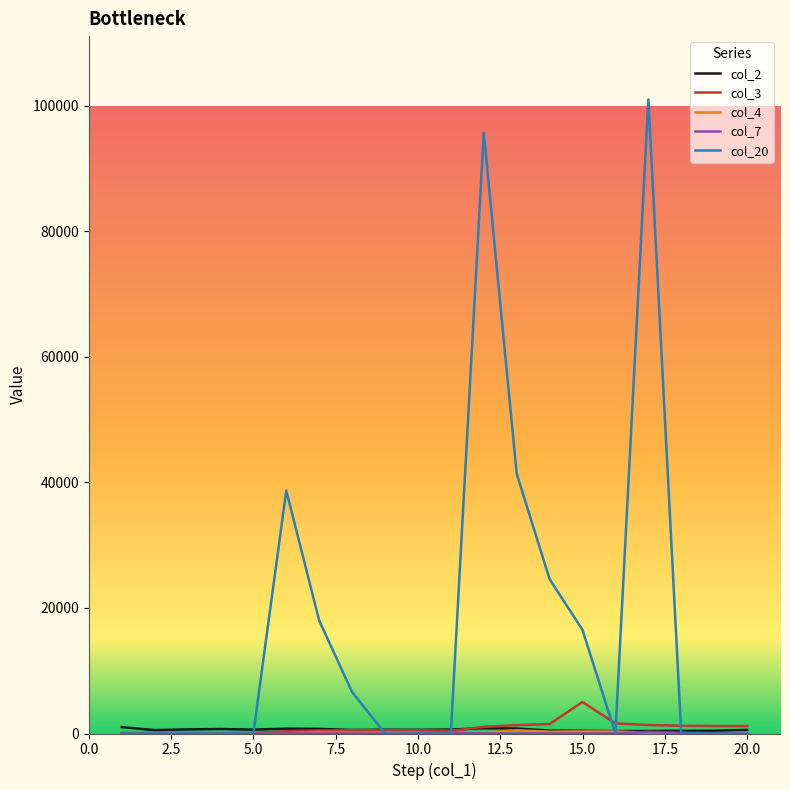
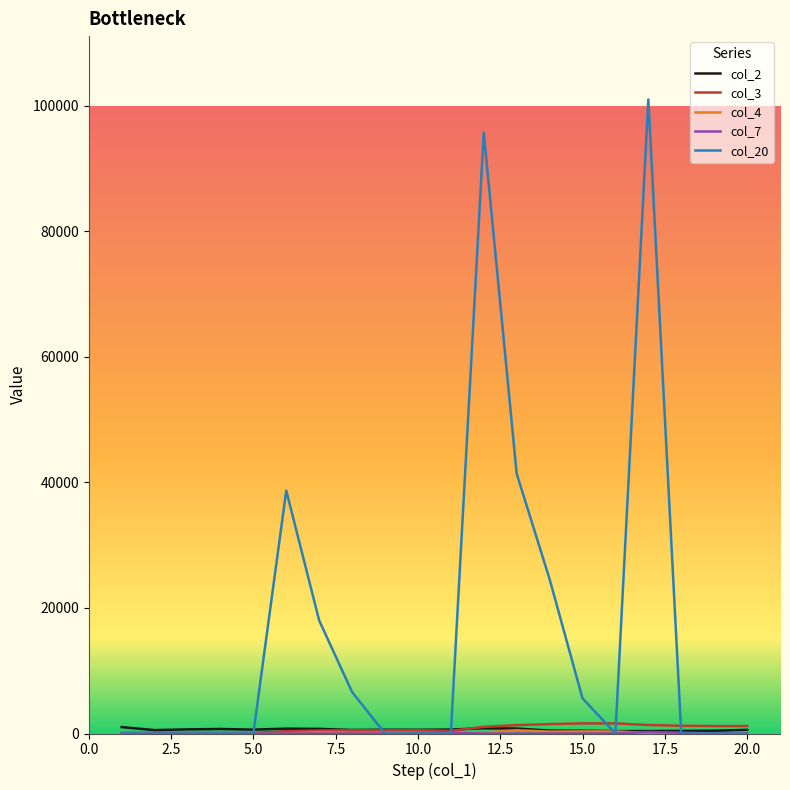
col_3, 15.0: 5000 -> 2000
col_20, 15.0: 17000 -> 6000
